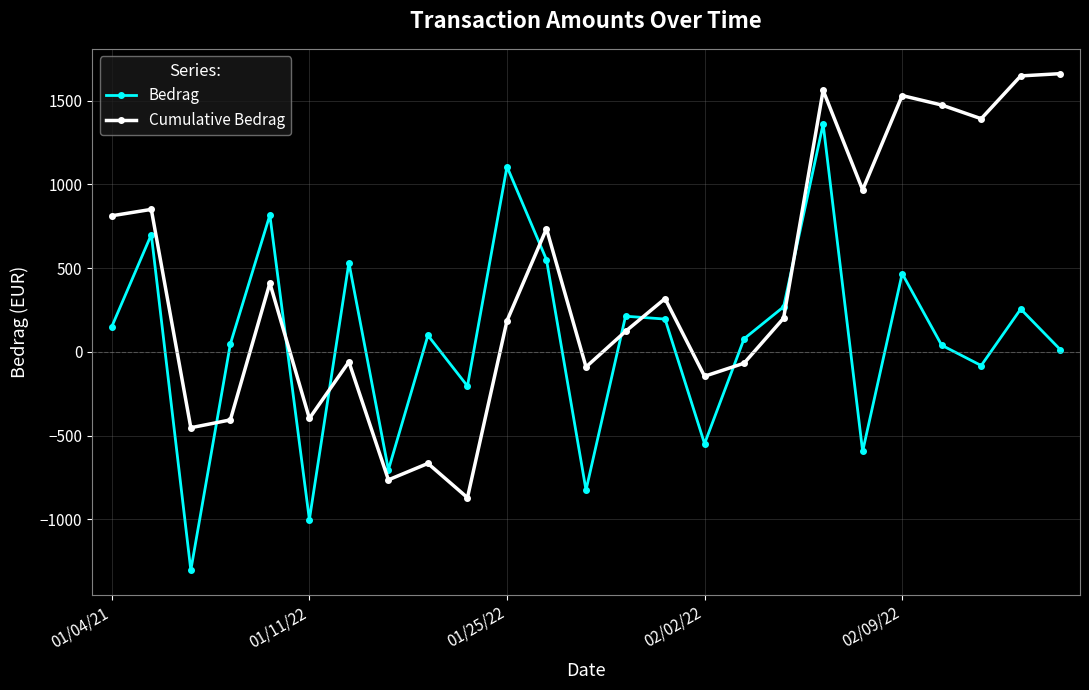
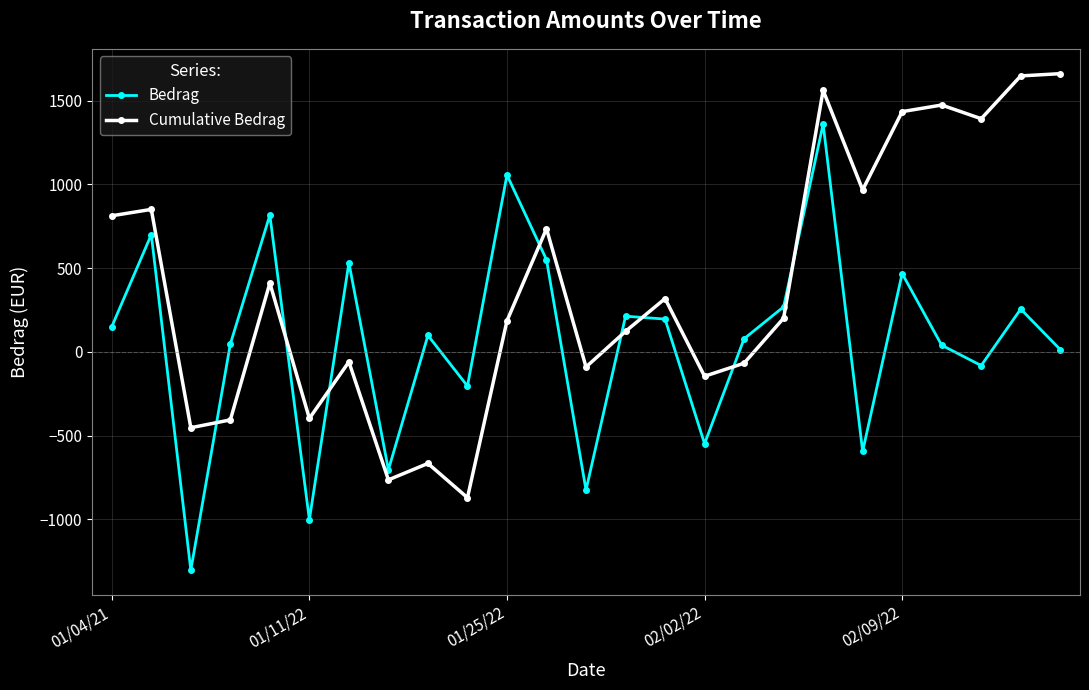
Bedrag, 01/25/22: 1110 -> 1060
Cumulative Bedrag, 02/09/22: 1530 -> 1430
